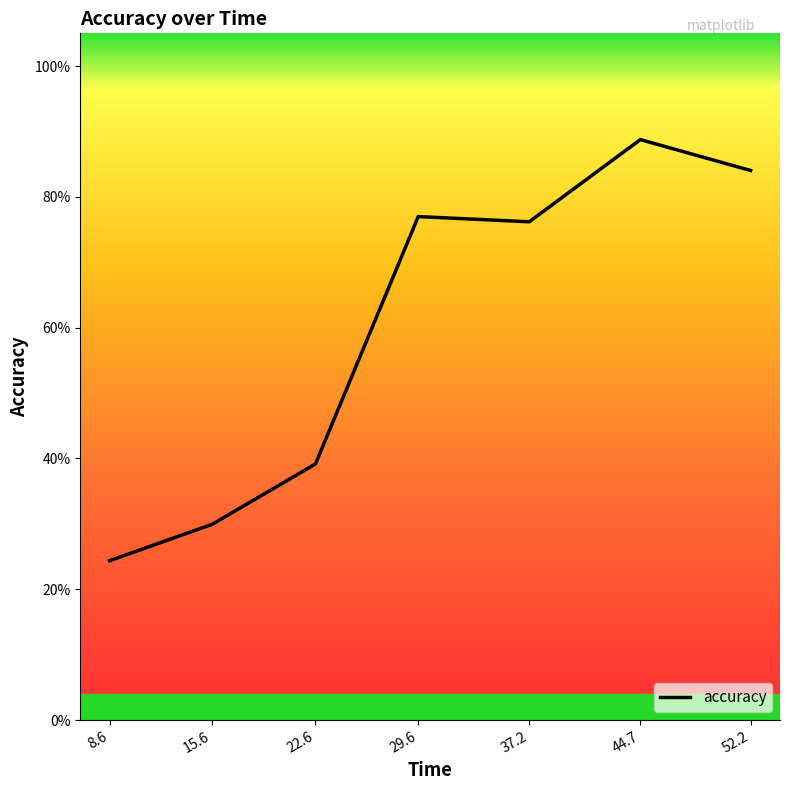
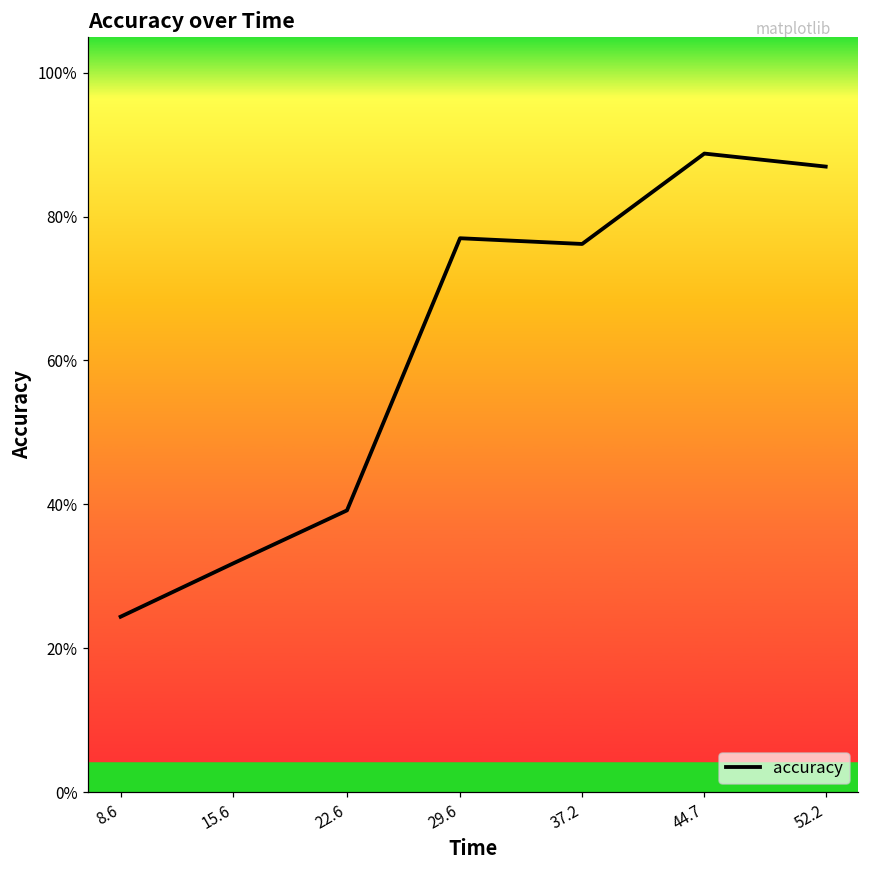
15.6: 30% -> 32%
52.2: 84% -> 87%
